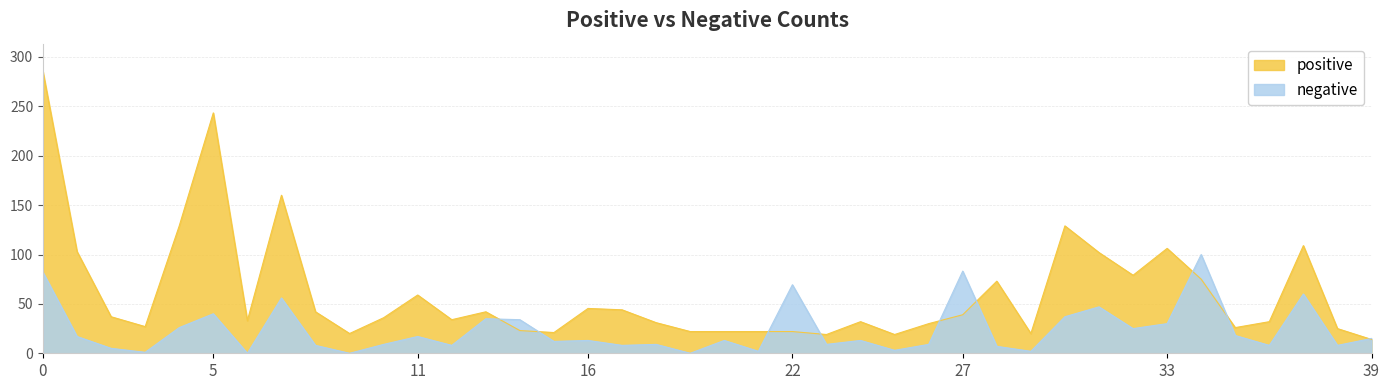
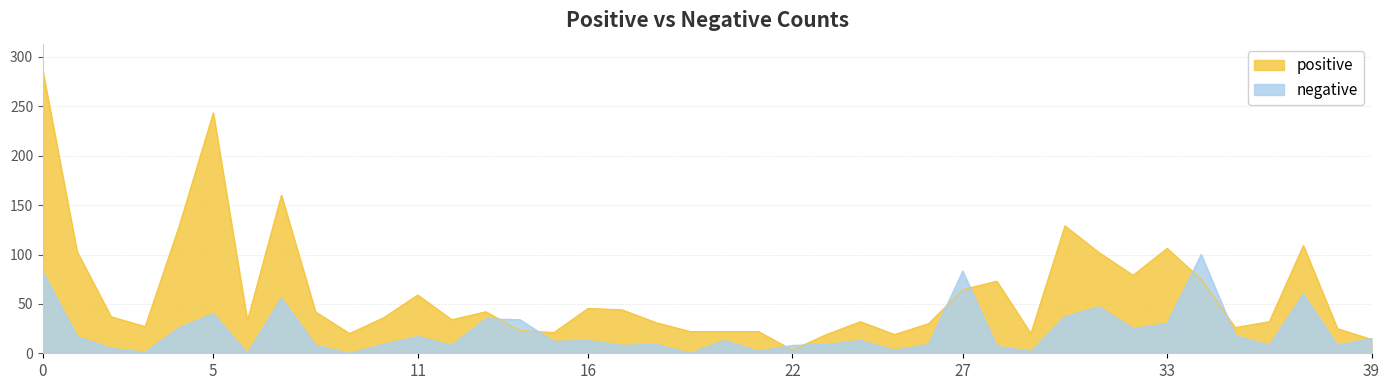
positive, 22: 20 -> 0
negative, 22: 70 -> 10
positive, 27: 40 -> 60
